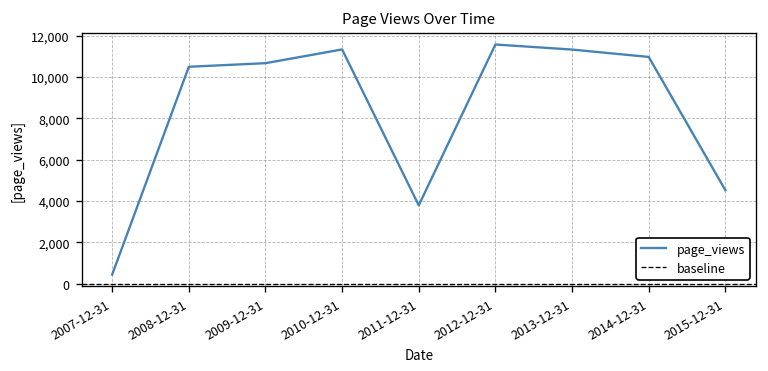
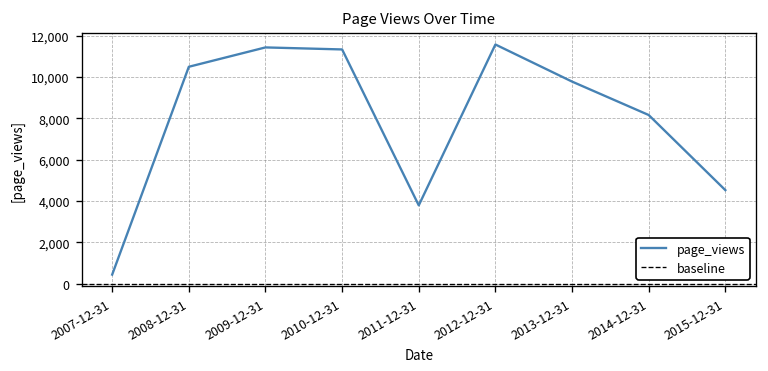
2009-12-31: 10,700 -> 11,400
2013-12-31: 11,300 -> 9,800
2014-12-31: 11,000 -> 8,200
